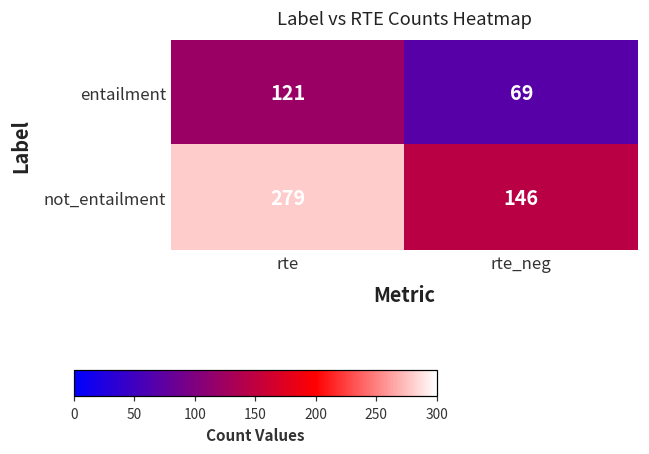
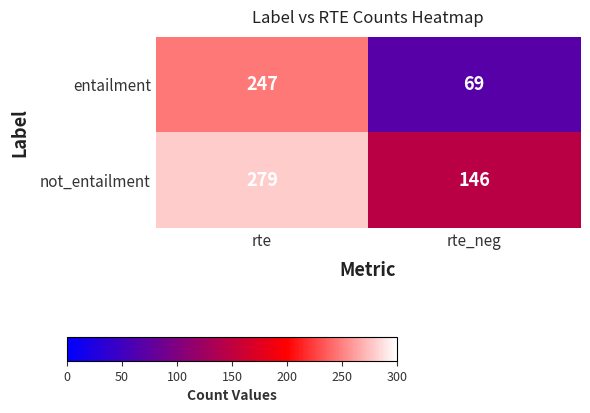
entailment, rte: 121 -> 247
